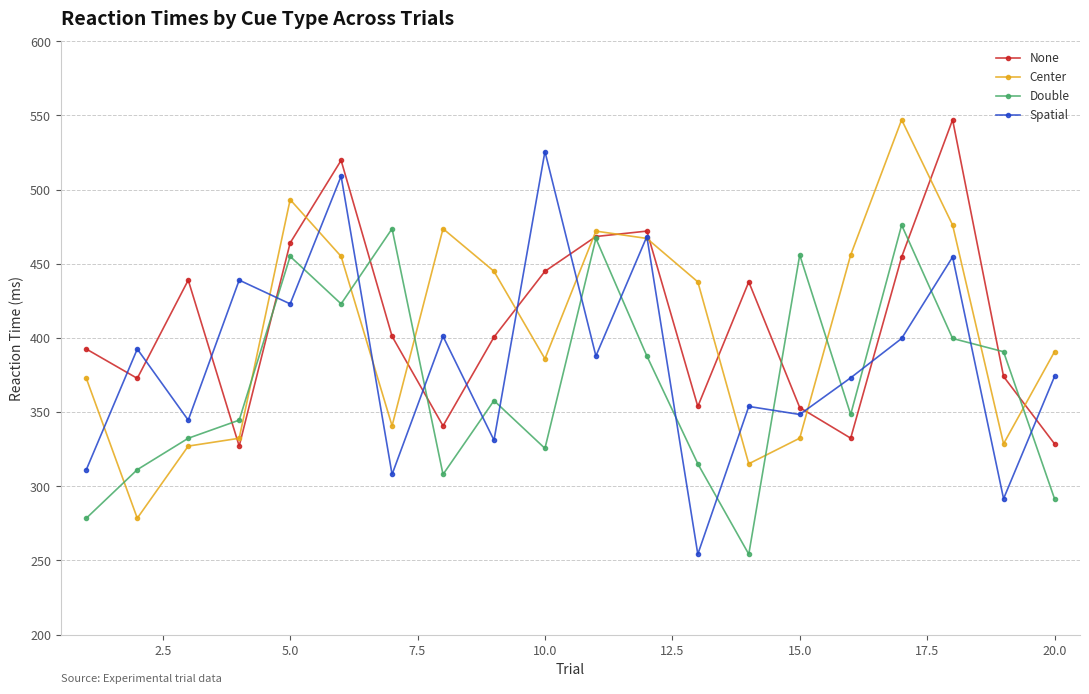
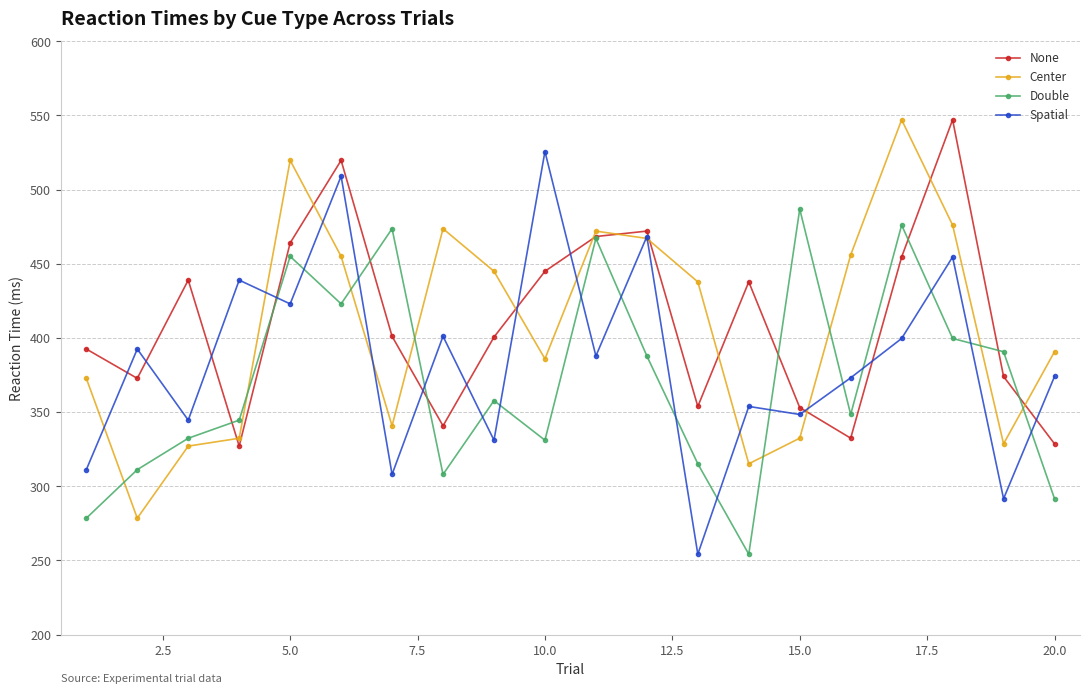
Center, 5.0: 493 -> 520
Double, 10.0: 326 -> 331
Double, 15.0: 456 -> 487
